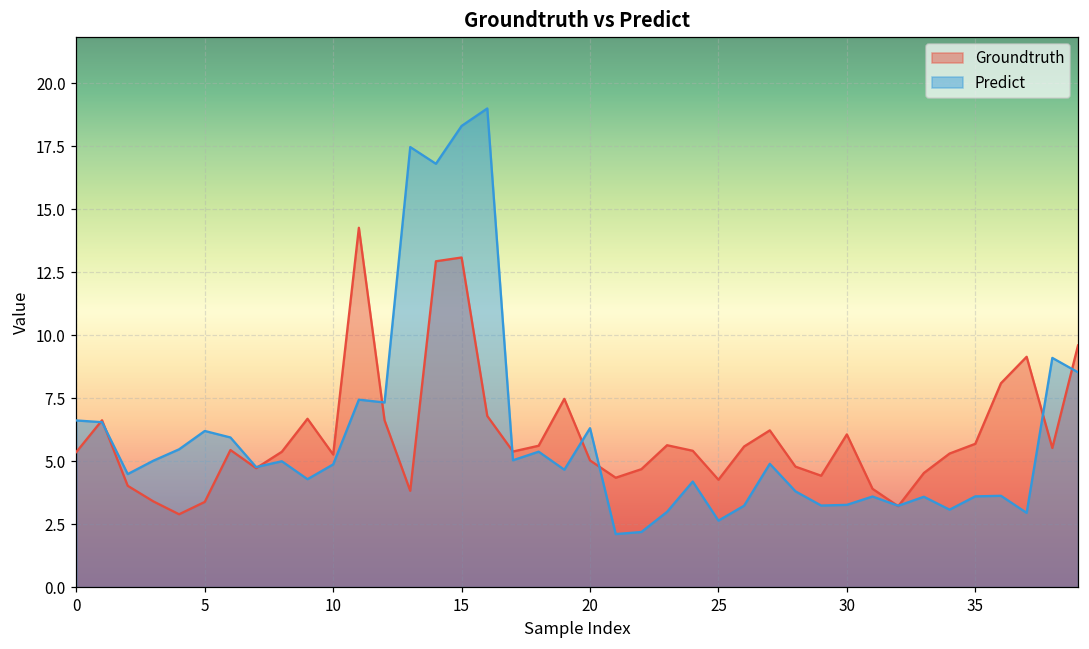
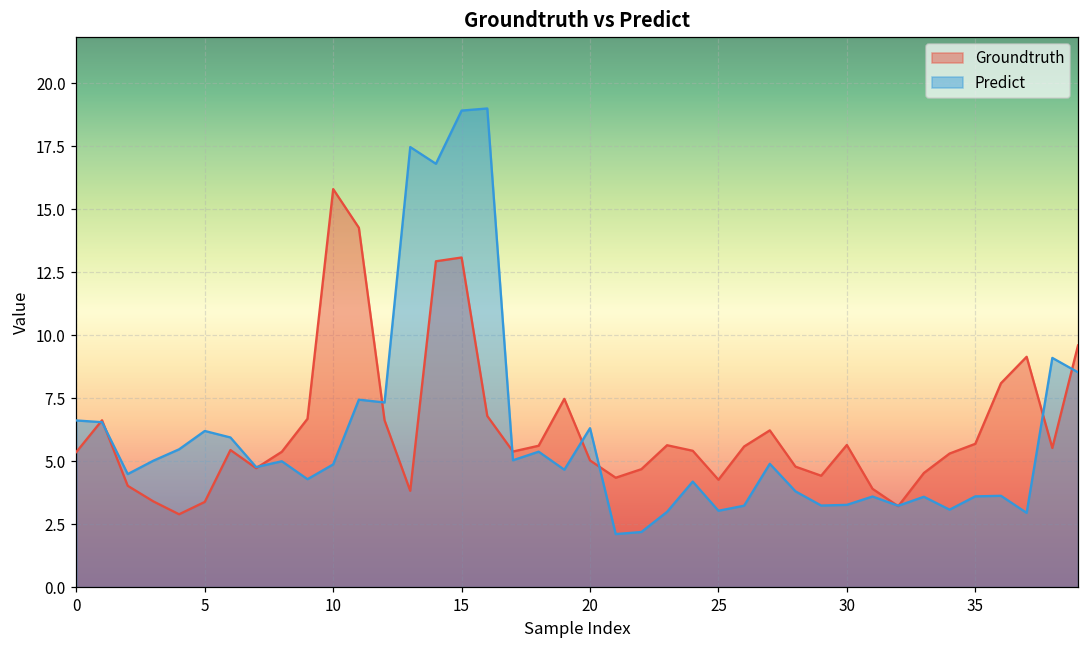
Groundtruth, 10: 5.3 -> 15.8
Predict, 15: 18.3 -> 18.9
Predict, 25: 2.6 -> 3.0
Groundtruth, 30: 6.1 -> 5.6
